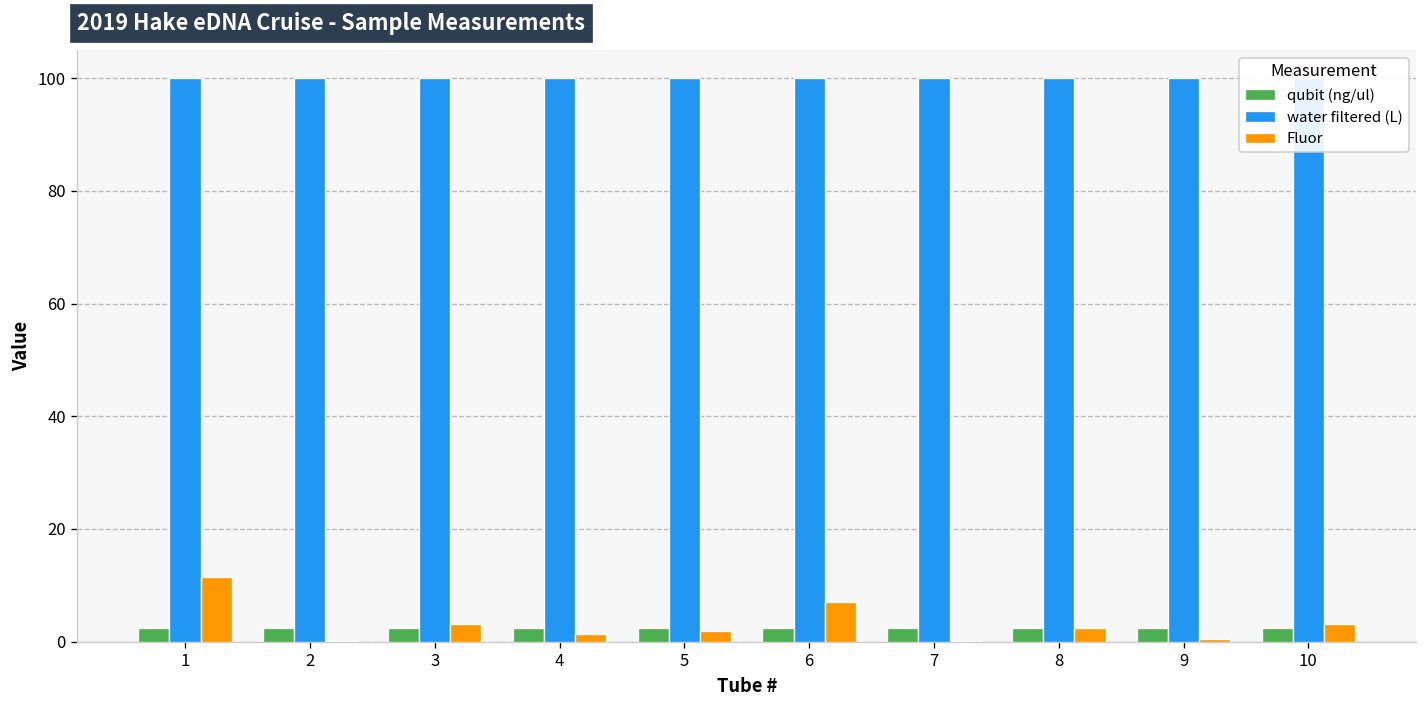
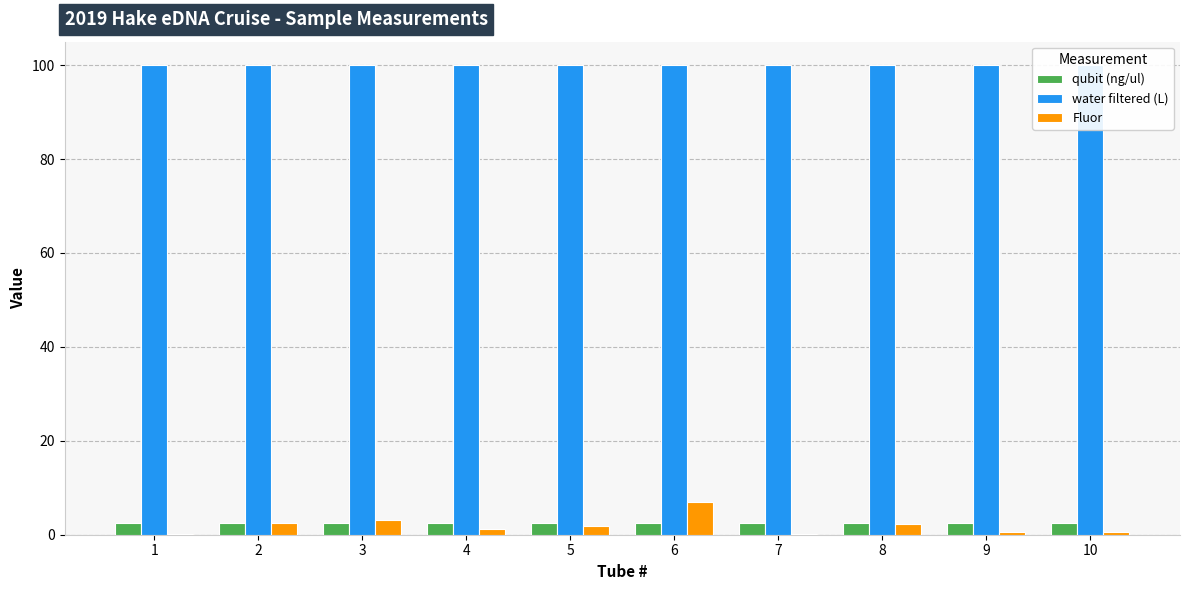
Fluor, 1: 11 -> 0
Fluor, 2: 0 -> 3
Fluor, 10: 3 -> 1
